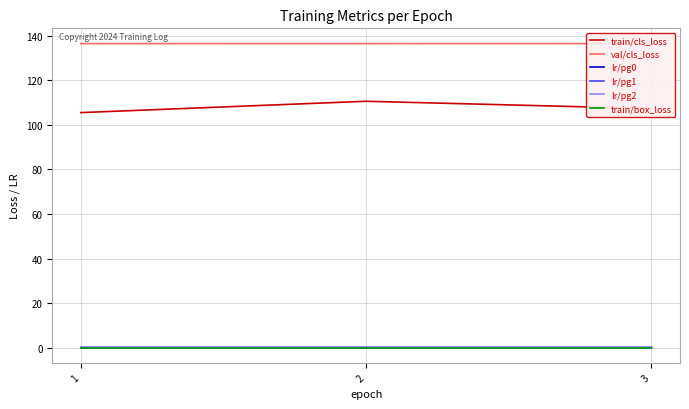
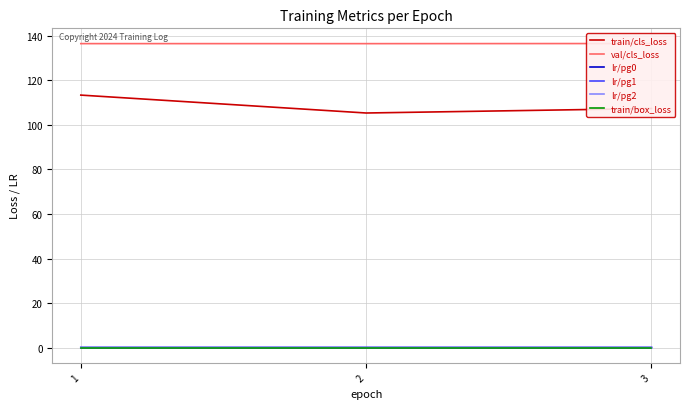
train/cls_loss, 1: 106 -> 113
train/cls_loss, 2: 111 -> 105
